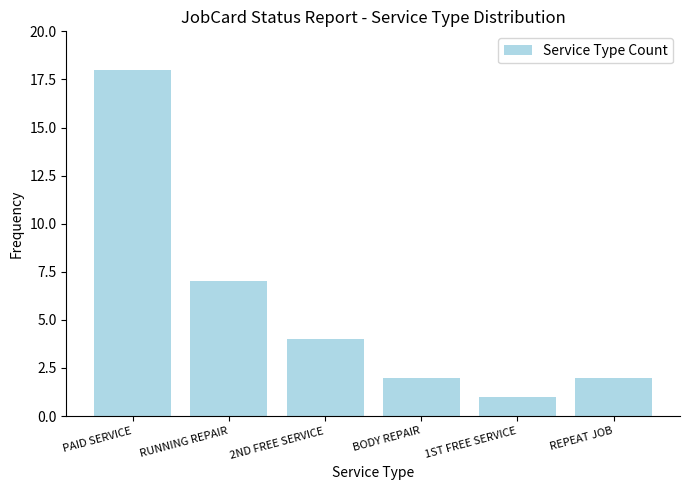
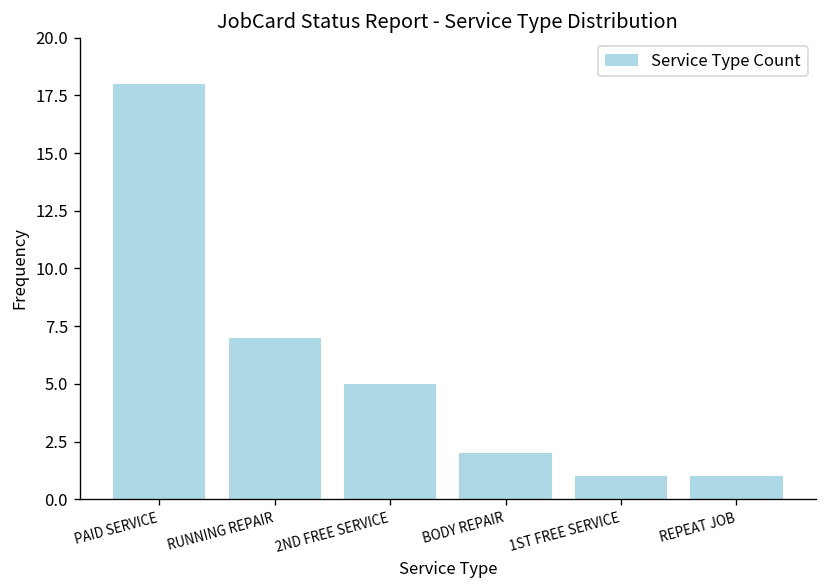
2ND FREE SERVICE: 4 -> 5
REPEAT JOB: 2 -> 1
